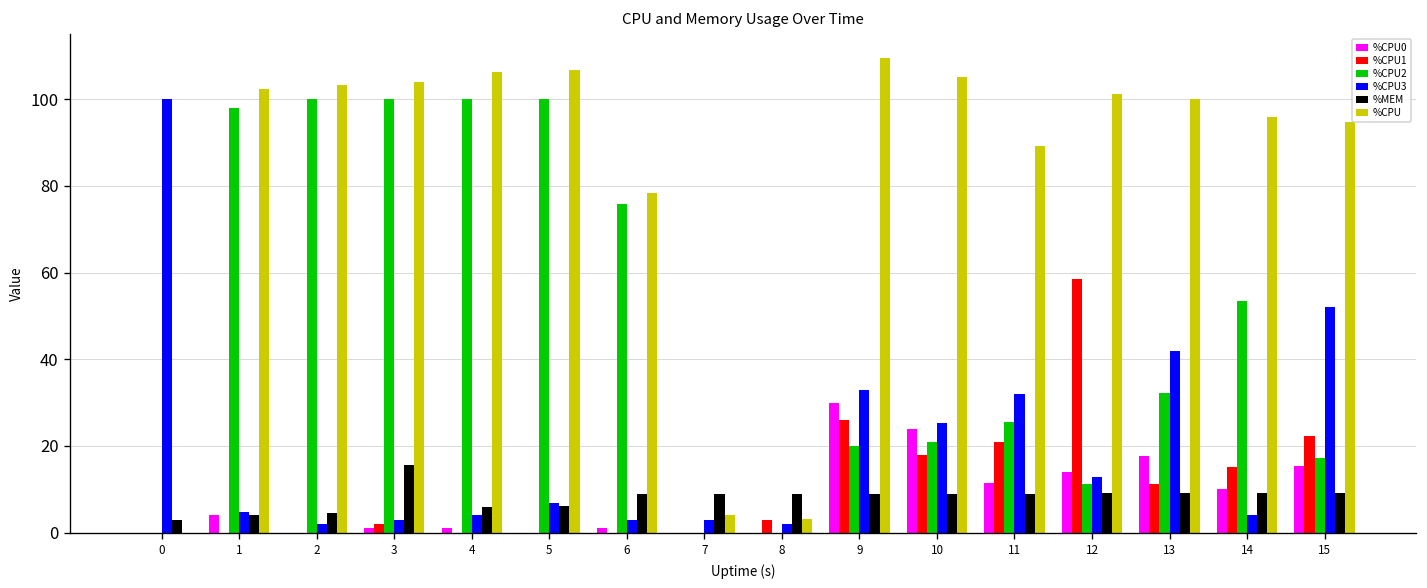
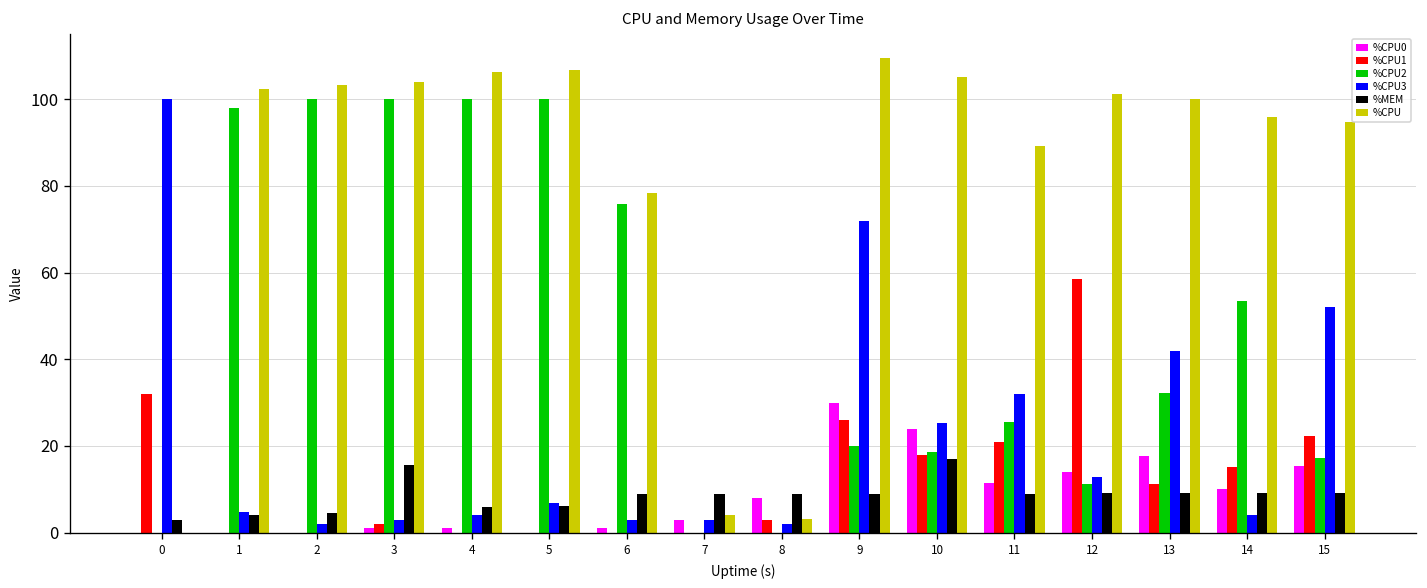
%CPU1, 0: 0 -> 32
%CPU0, 1: 4 -> 0
%CPU0, 7: 0 -> 3
%CPU0, 8: 0 -> 8
%CPU3, 9: 33 -> 72
%CPU2, 10: 21 -> 19
%MEM, 10: 9 -> 17
